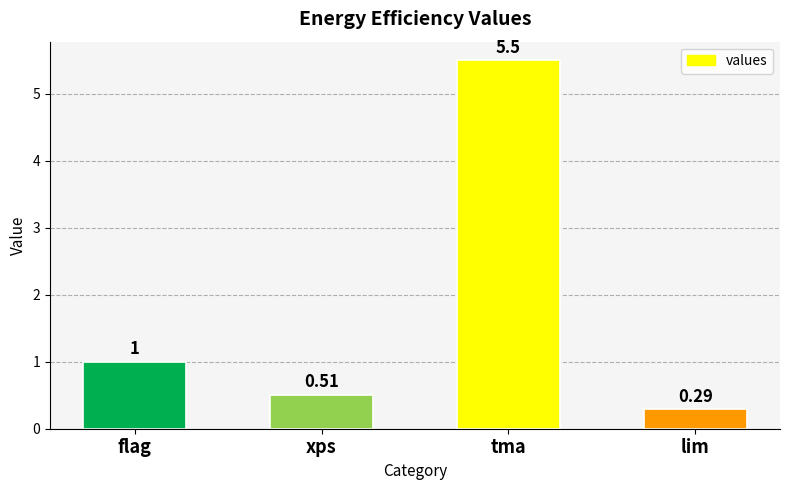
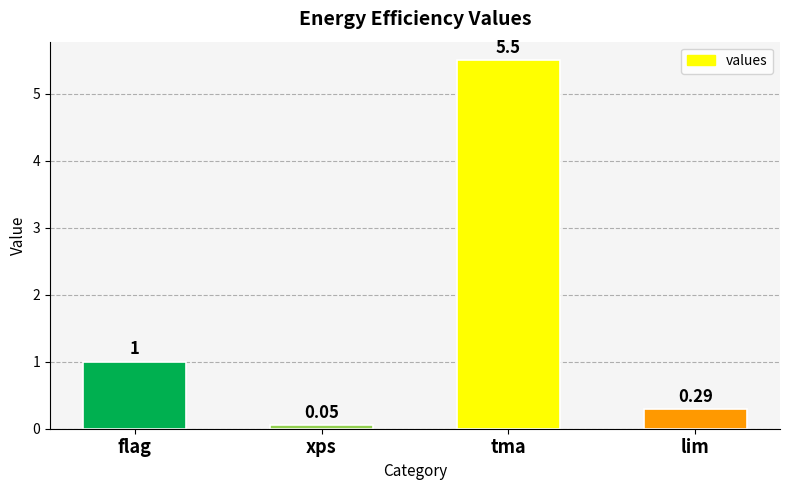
xps: 0.51 -> 0.05
